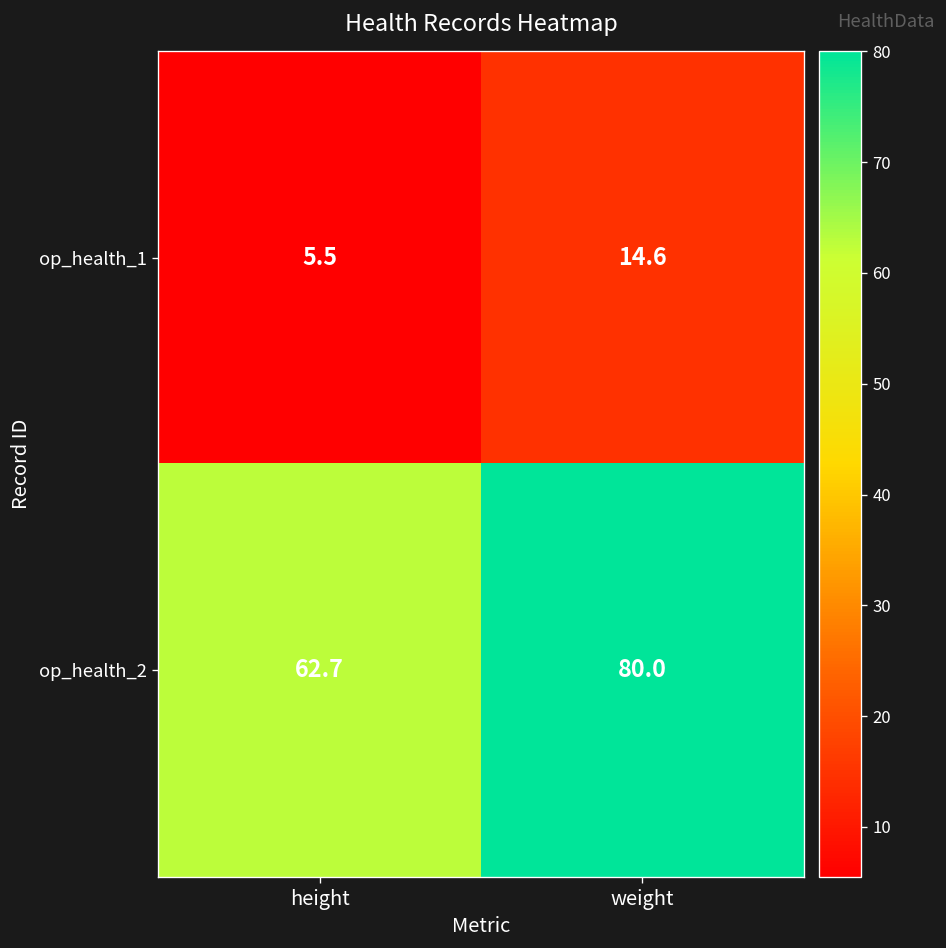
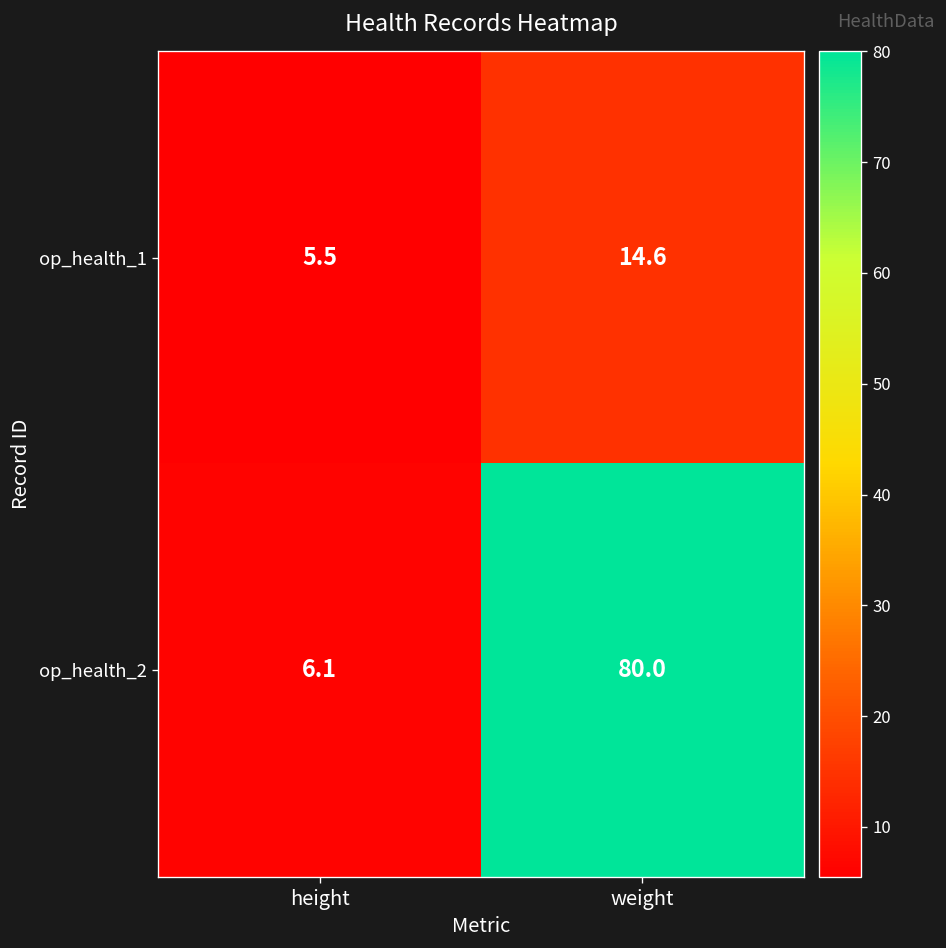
op_health_2, height: 62.7 -> 6.1
